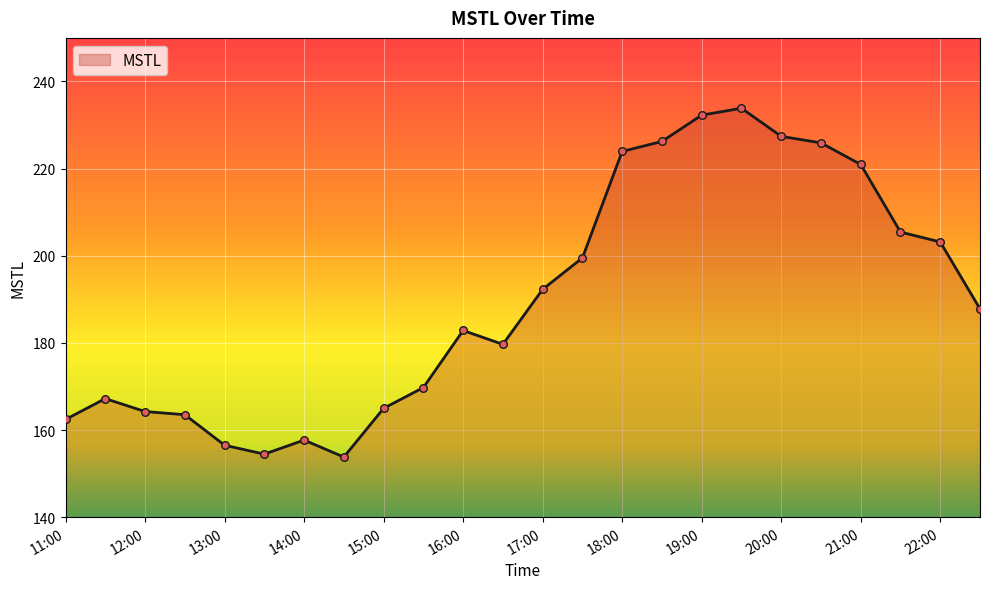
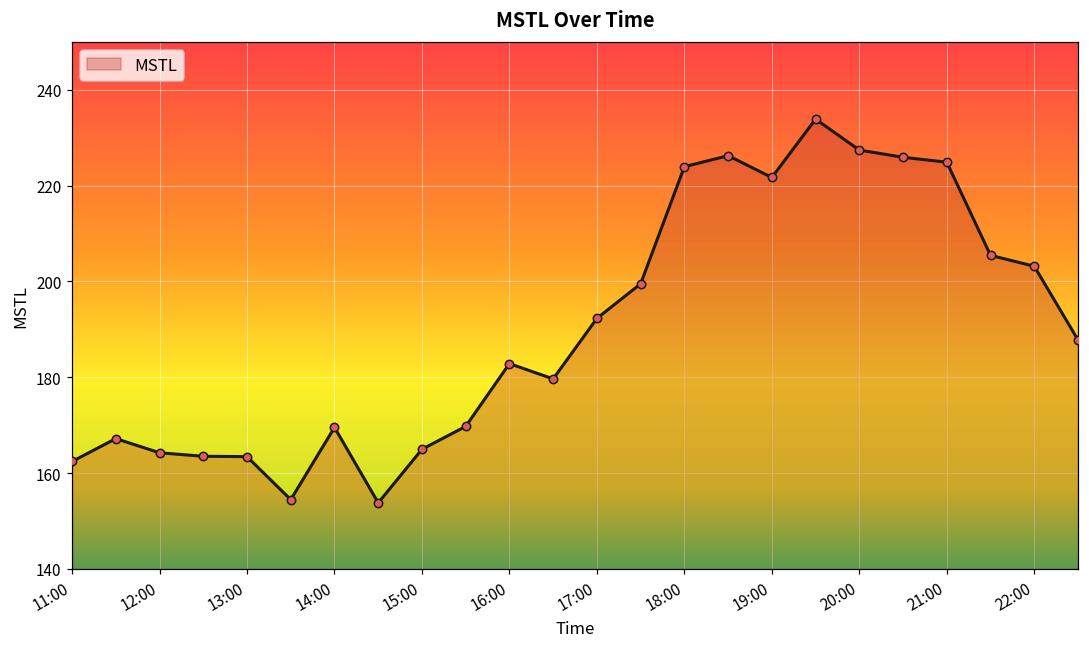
13:00: 157 -> 163
14:00: 158 -> 170
19:00: 232 -> 222
21:00: 221 -> 225
